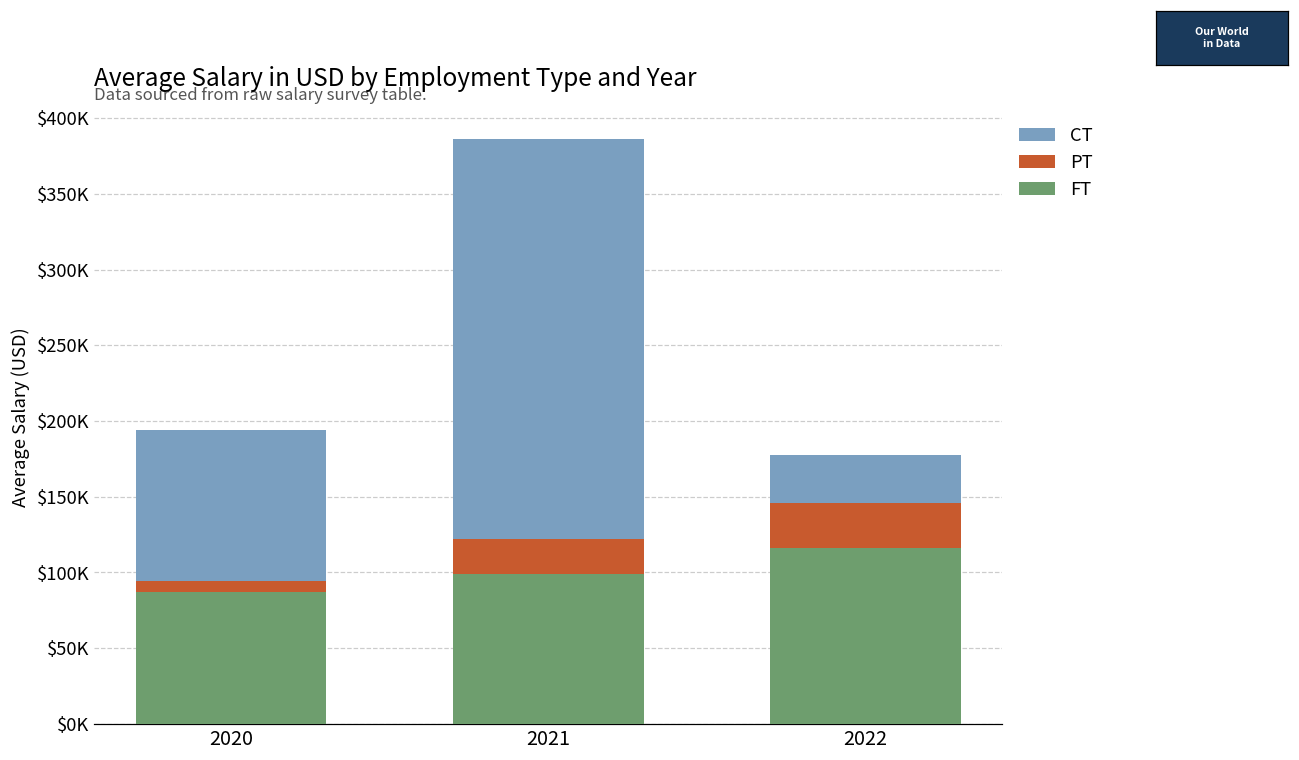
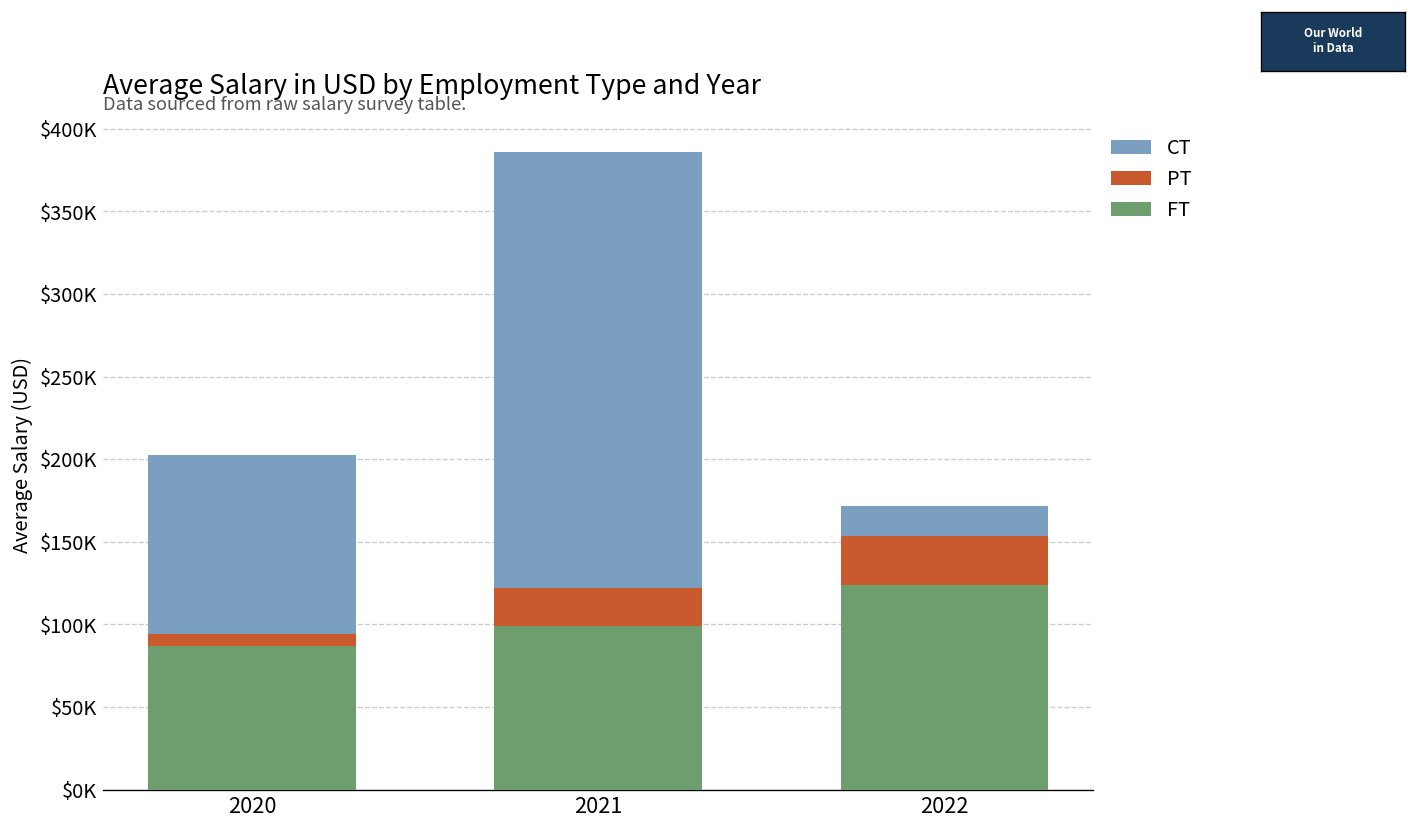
CT, 2020: $100000 -> $108000
FT, 2022: $116000 -> $124000
CT, 2022: $32000 -> $18000
